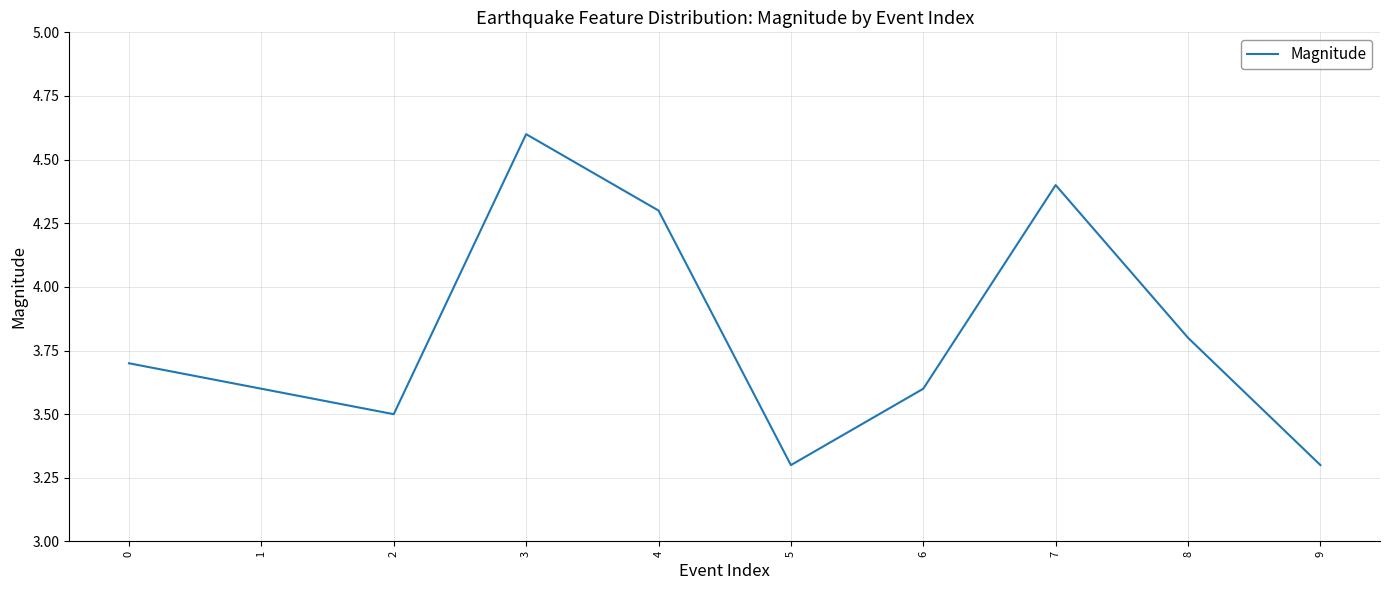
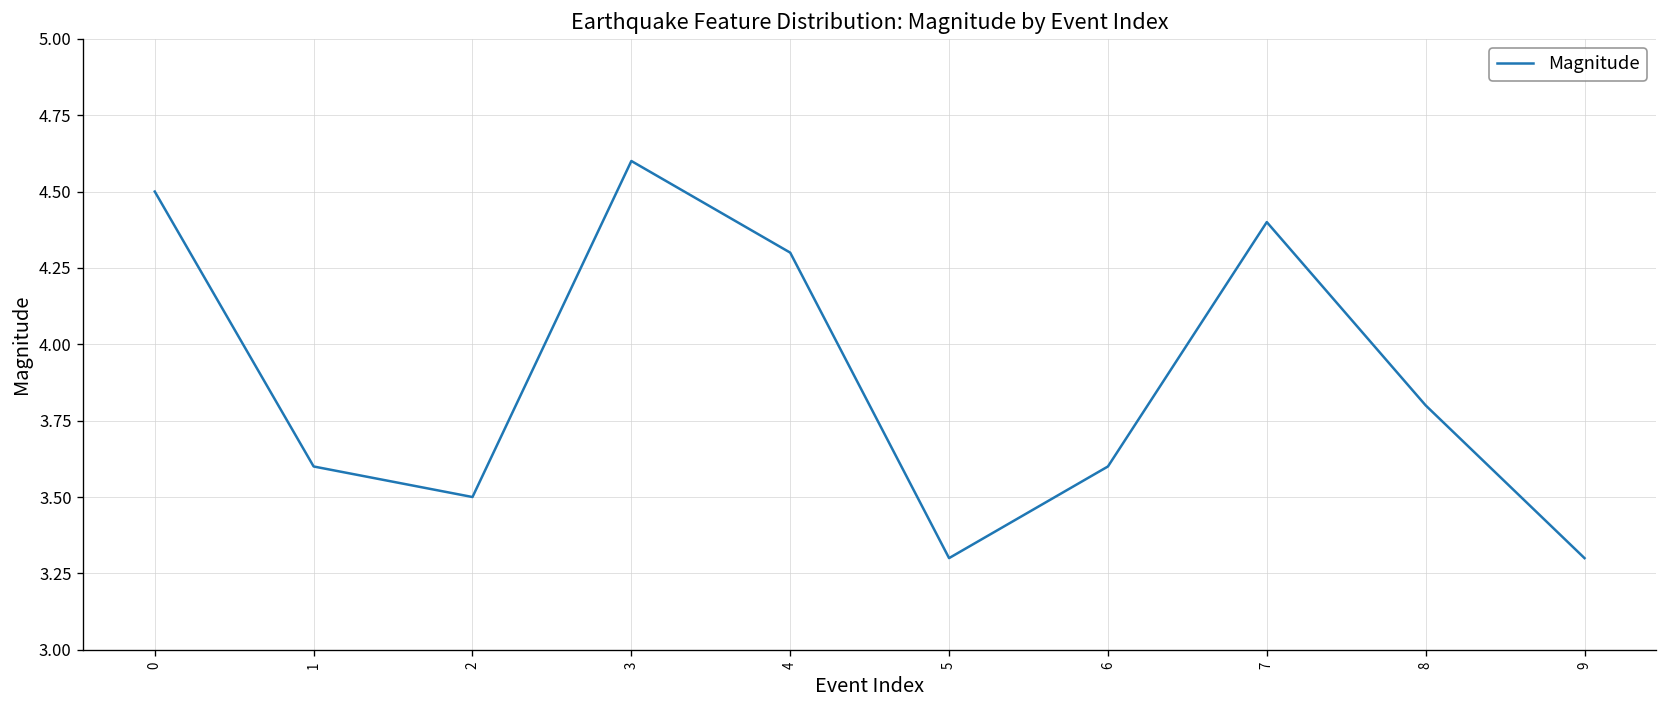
0: 3.7 -> 4.5
